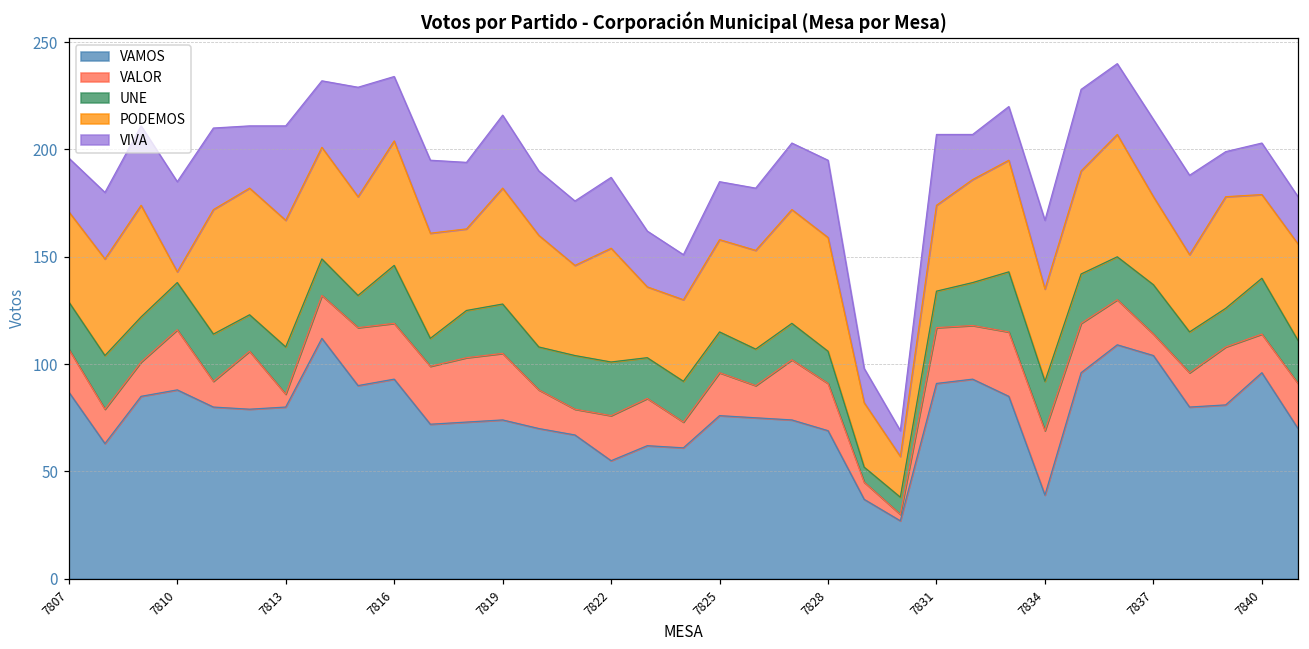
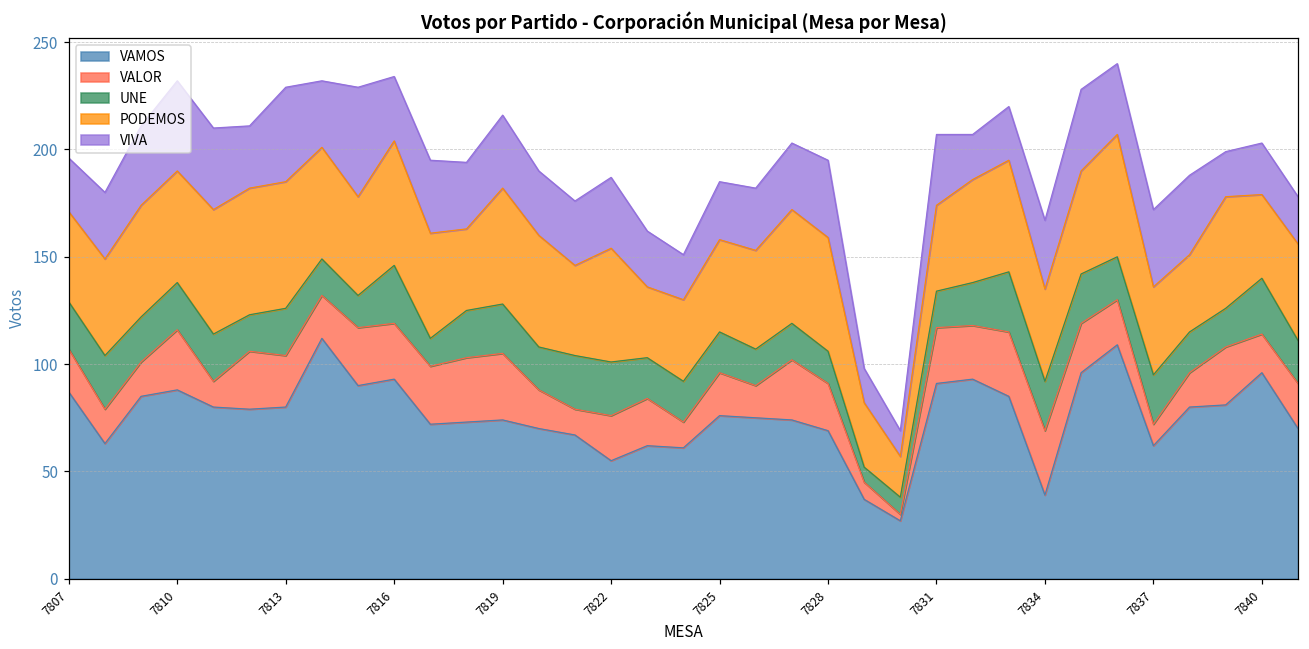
PODEMOS, 7810: 5 -> 52
VALOR, 7813: 6 -> 24
VAMOS, 7837: 104 -> 62
